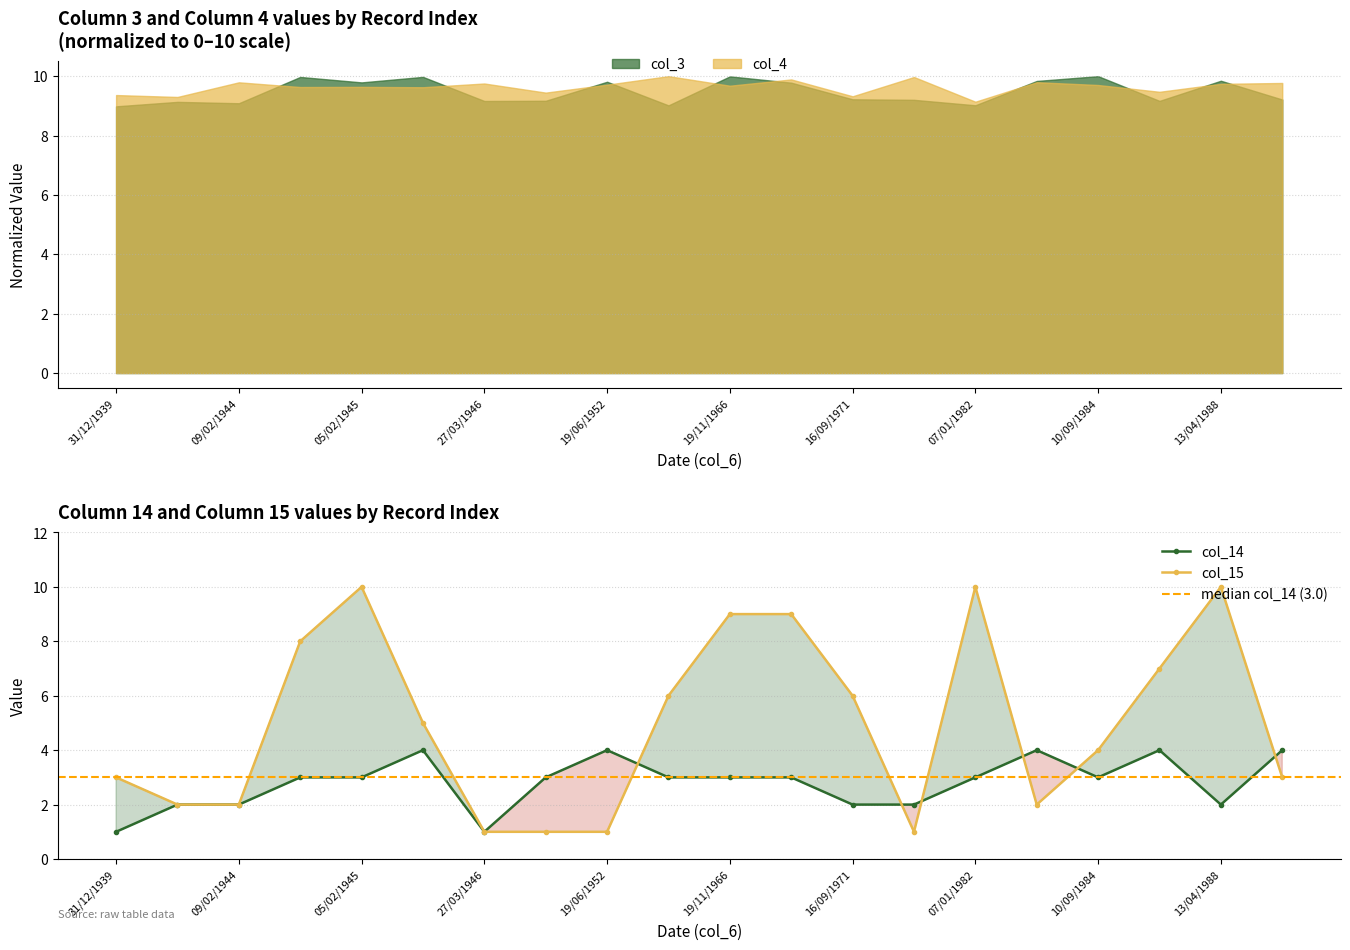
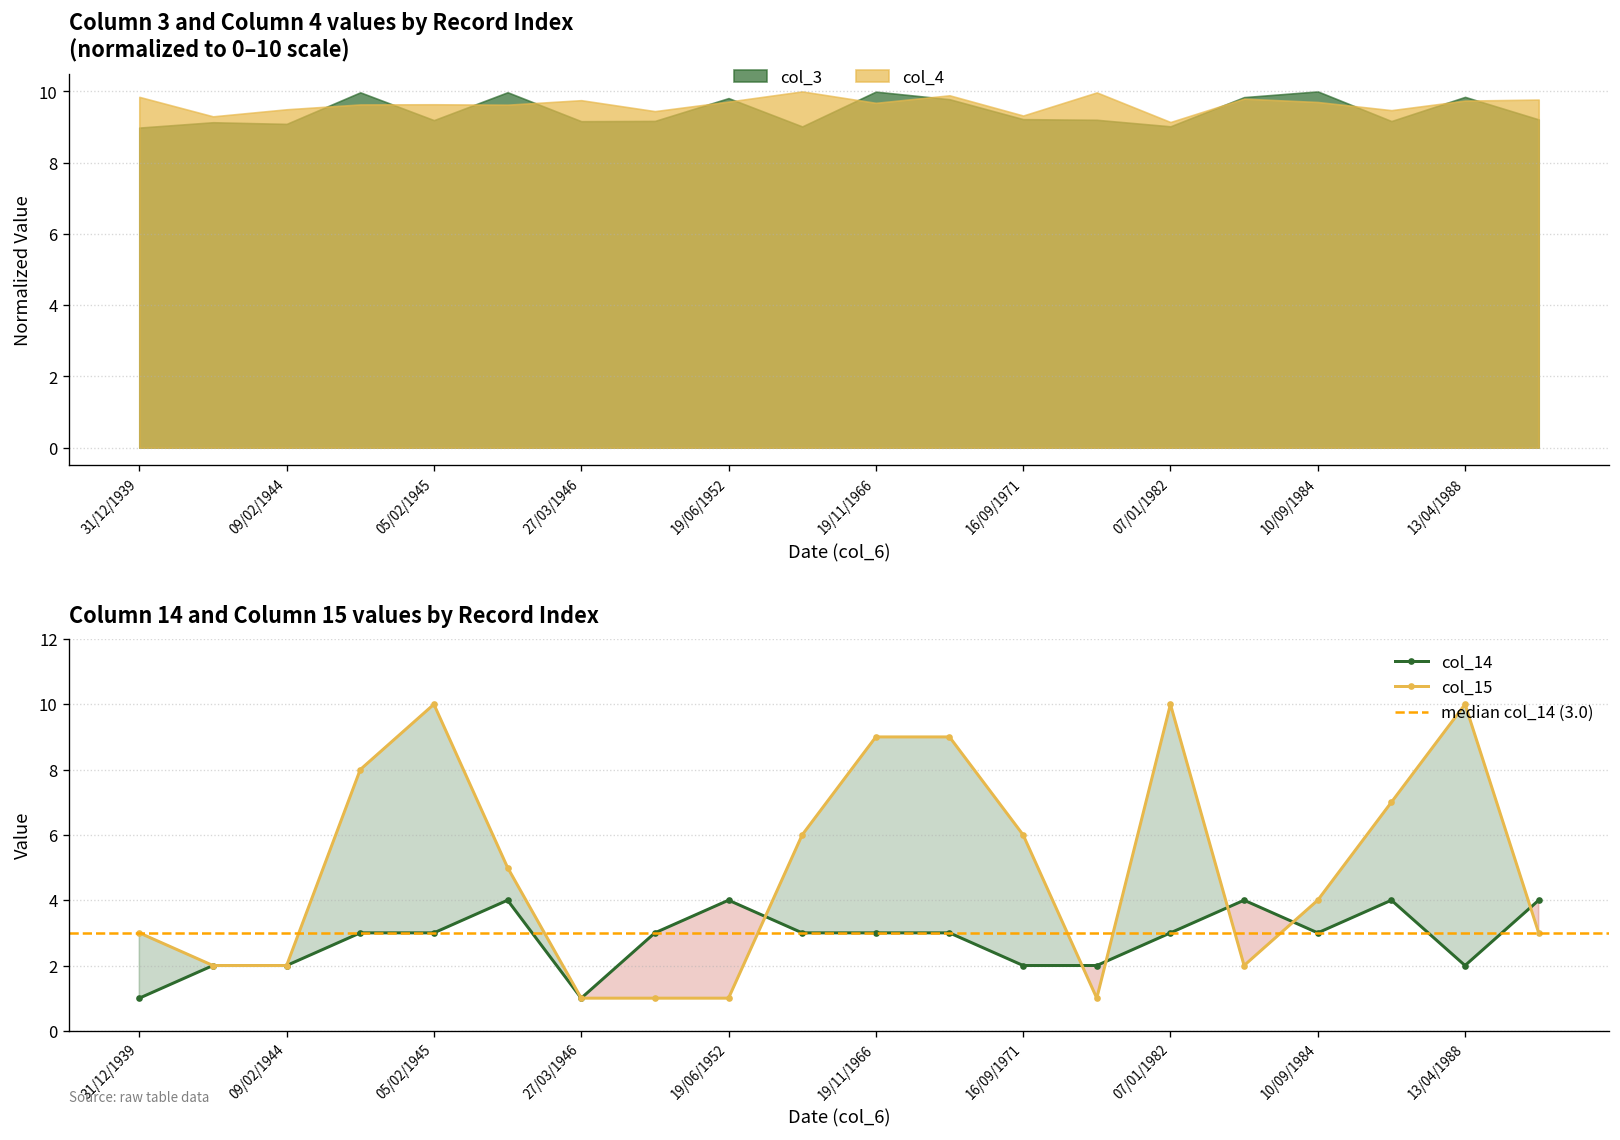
Column 3 and Column 4 values by Record Index (normalized to 0–10 scale), col_4, 31/12/1939: 9.4 -> 9.8
Column 3 and Column 4 values by Record Index (normalized to 0–10 scale), col_4, 09/02/1944: 9.8 -> 9.5
Column 3 and Column 4 values by Record Index (normalized to 0–10 scale), col_3, 05/02/1945: 9.8 -> 9.2
